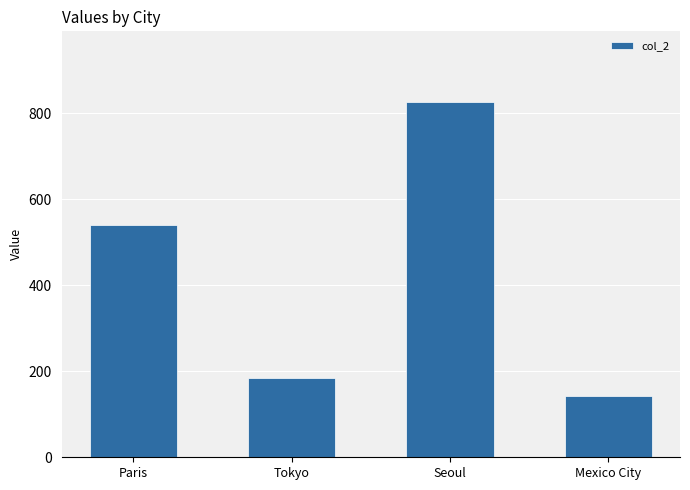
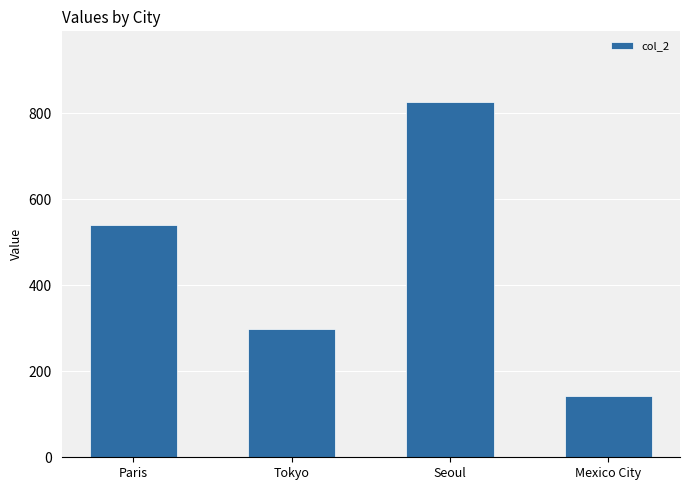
Tokyo: 190 -> 300
